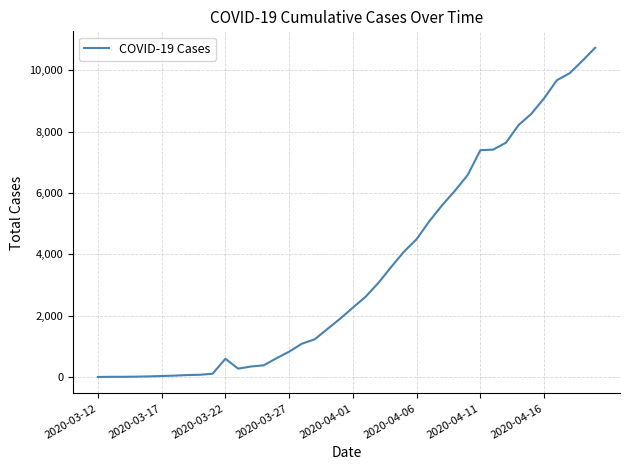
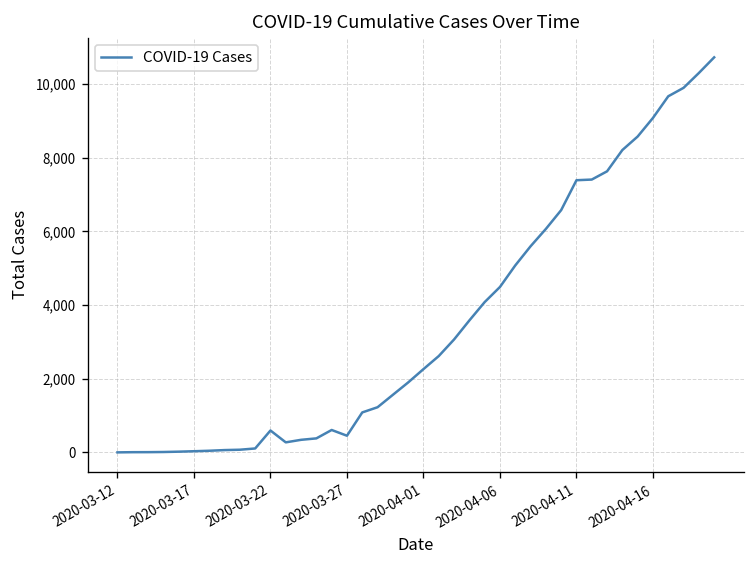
2020-03-27: 800 -> 500
